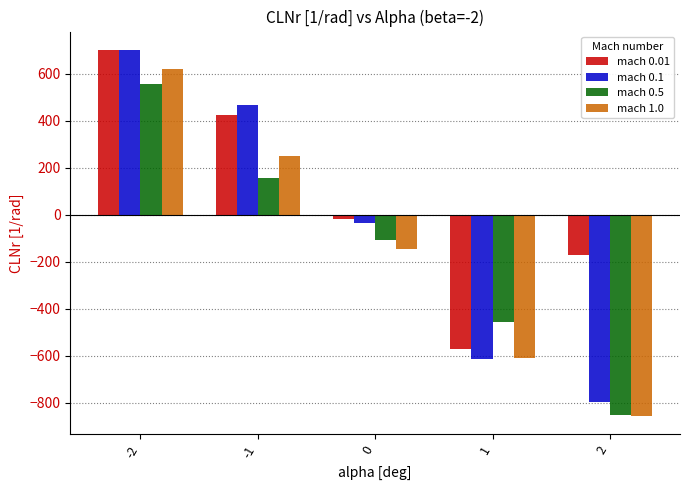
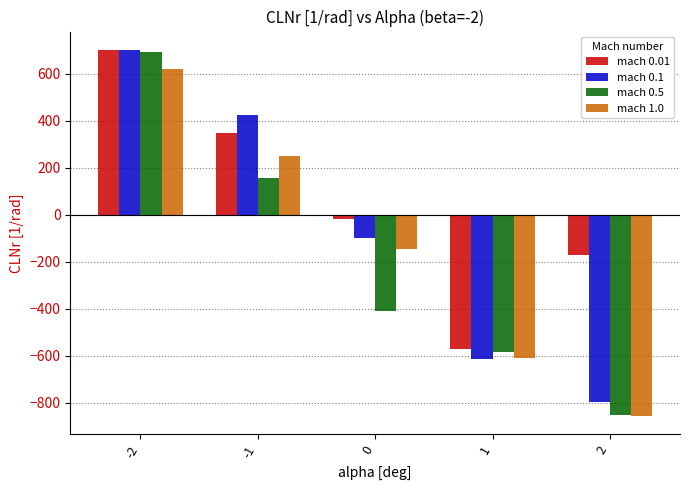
mach 0.5, -2: 560 -> 690
mach 0.01, -1: 430 -> 350
mach 0.1, -1: 470 -> 430
mach 0.1, 0: -40 -> -100
mach 0.5, 0: -110 -> -410
mach 0.5, 1: -460 -> -580
